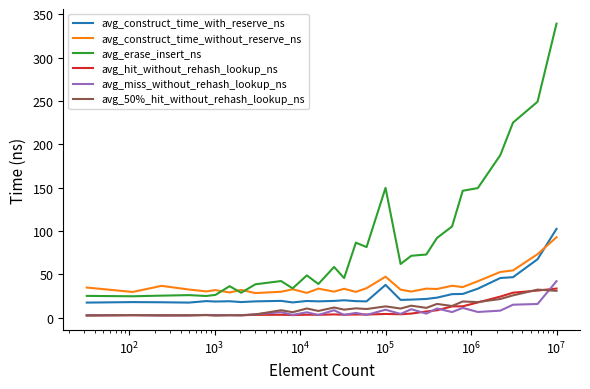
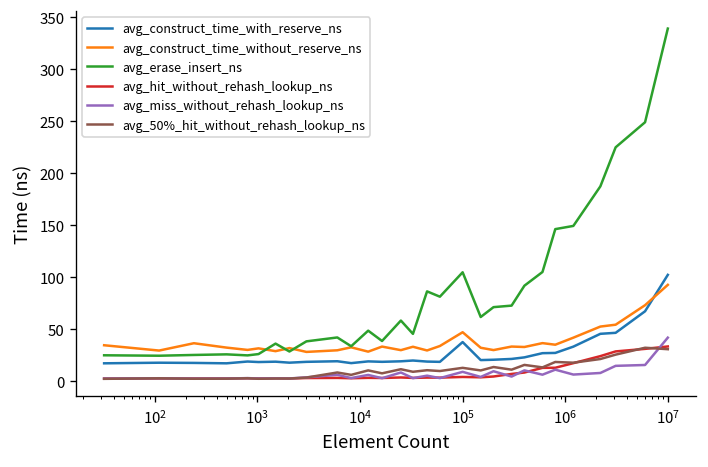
avg_erase_insert_ns, 10^5: 150 -> 100
